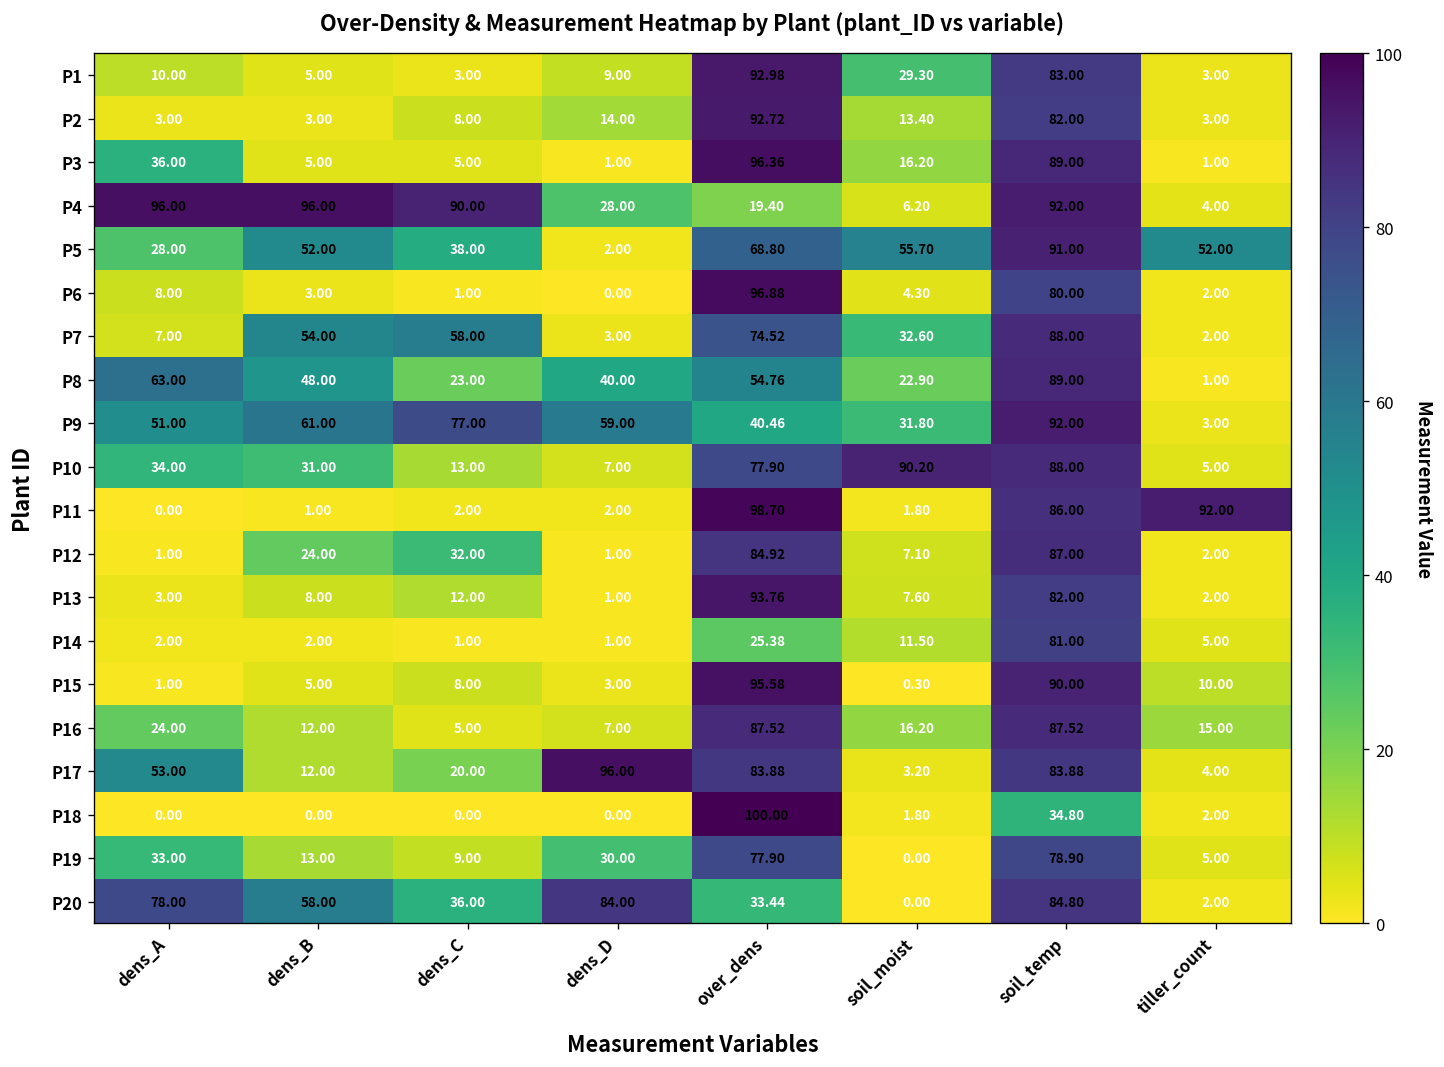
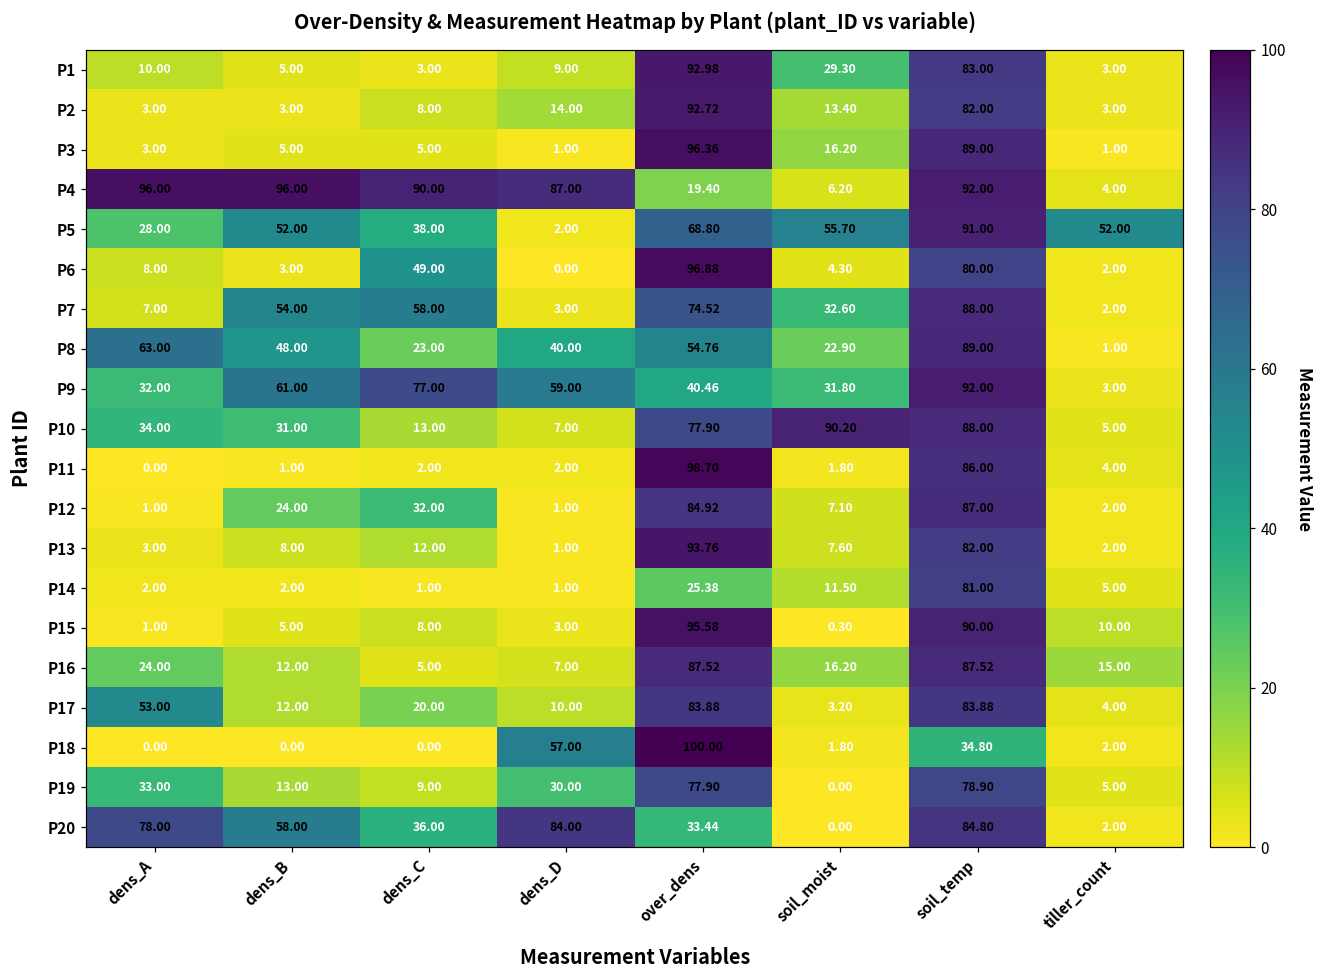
P3, dens_A: 36.00 -> 3.00
P4, dens_D: 28.00 -> 87.00
P6, dens_C: 1.00 -> 49.00
P9, dens_A: 51.00 -> 32.00
P11, tiller_count: 92.00 -> 4.00
P17, dens_D: 96.00 -> 10.00
P18, dens_D: 0.00 -> 57.00
